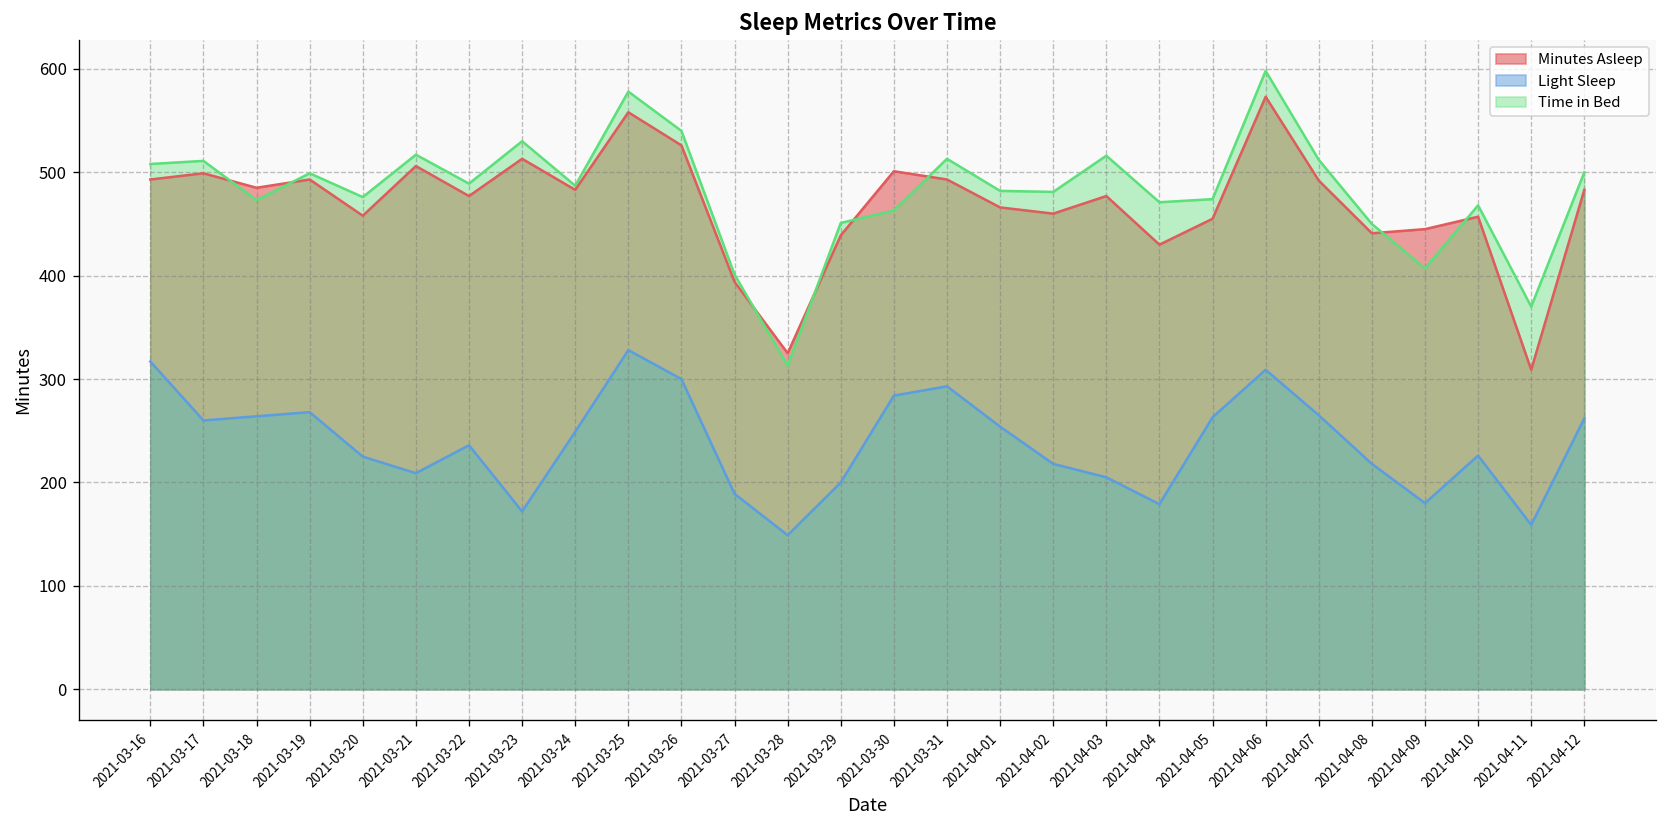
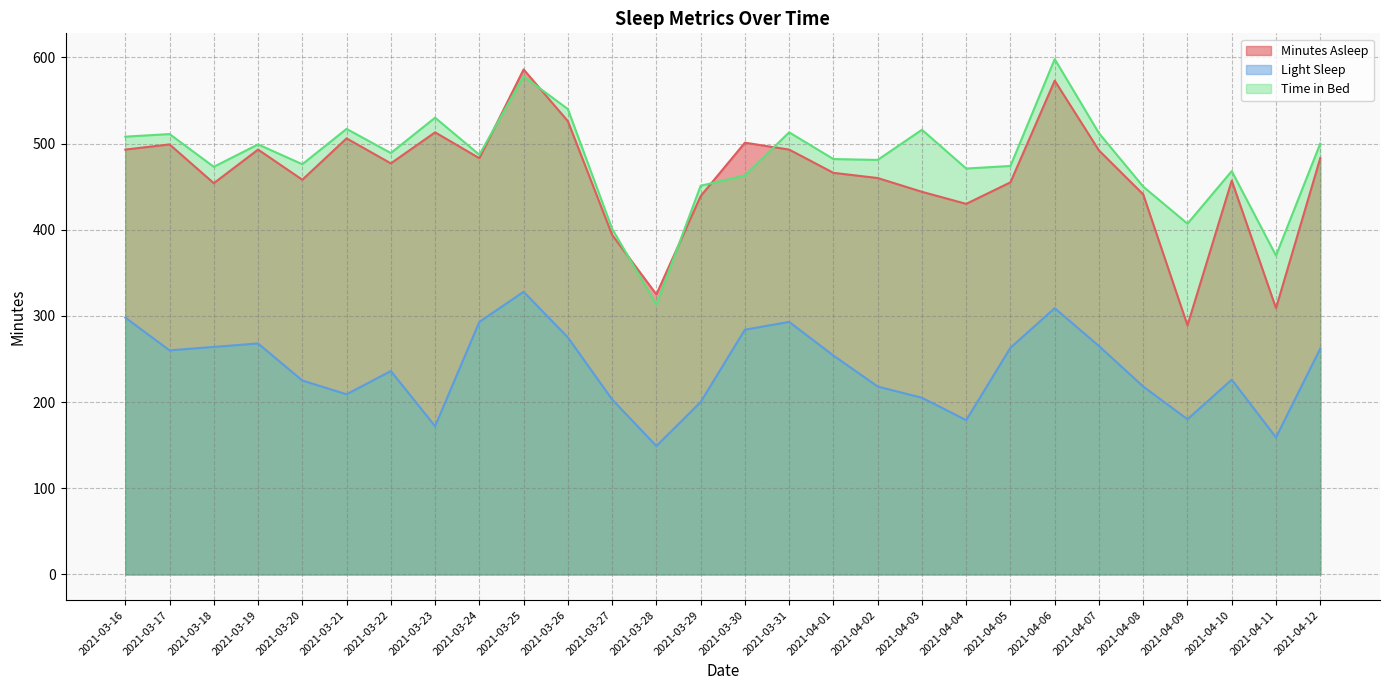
Light Sleep, 2021-03-16: 320 -> 300
Minutes Asleep, 2021-03-18: 490 -> 450
Light Sleep, 2021-03-24: 250 -> 290
Minutes Asleep, 2021-03-25: 560 -> 590
Light Sleep, 2021-03-26: 300 -> 280
Light Sleep, 2021-03-27: 190 -> 200
Minutes Asleep, 2021-04-03: 480 -> 440
Minutes Asleep, 2021-04-09: 450 -> 290
